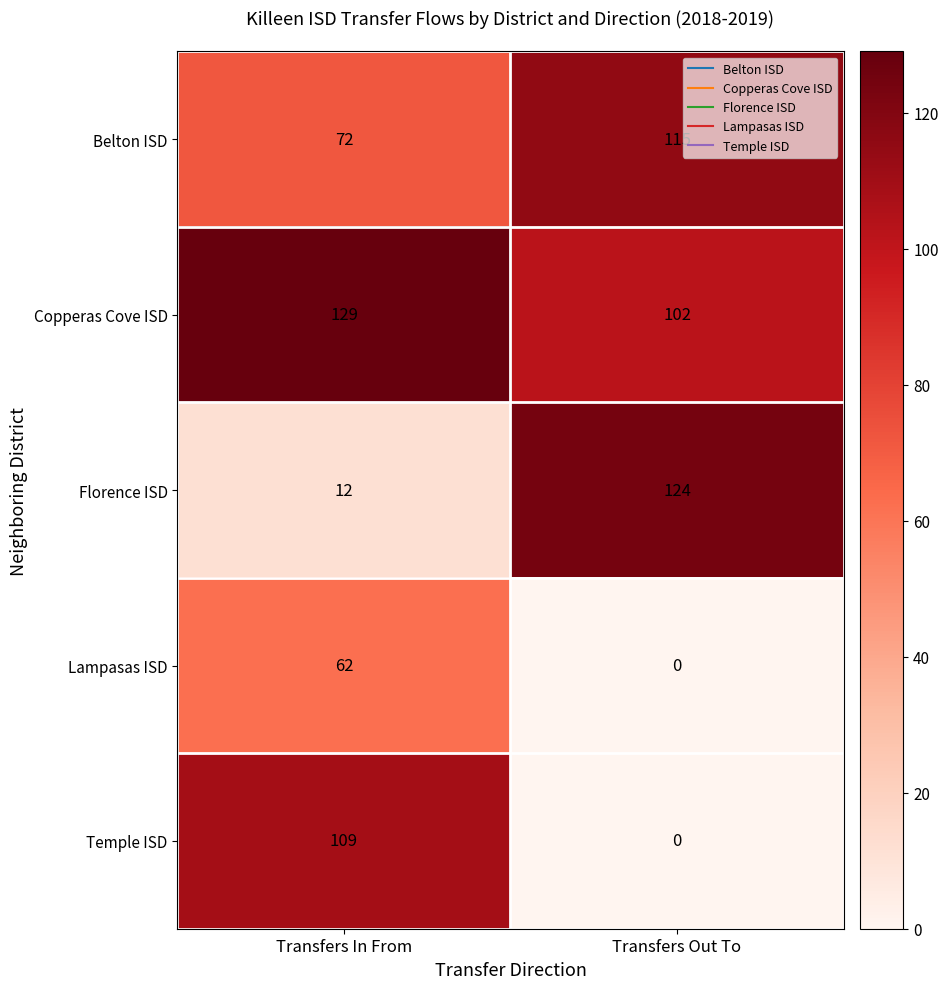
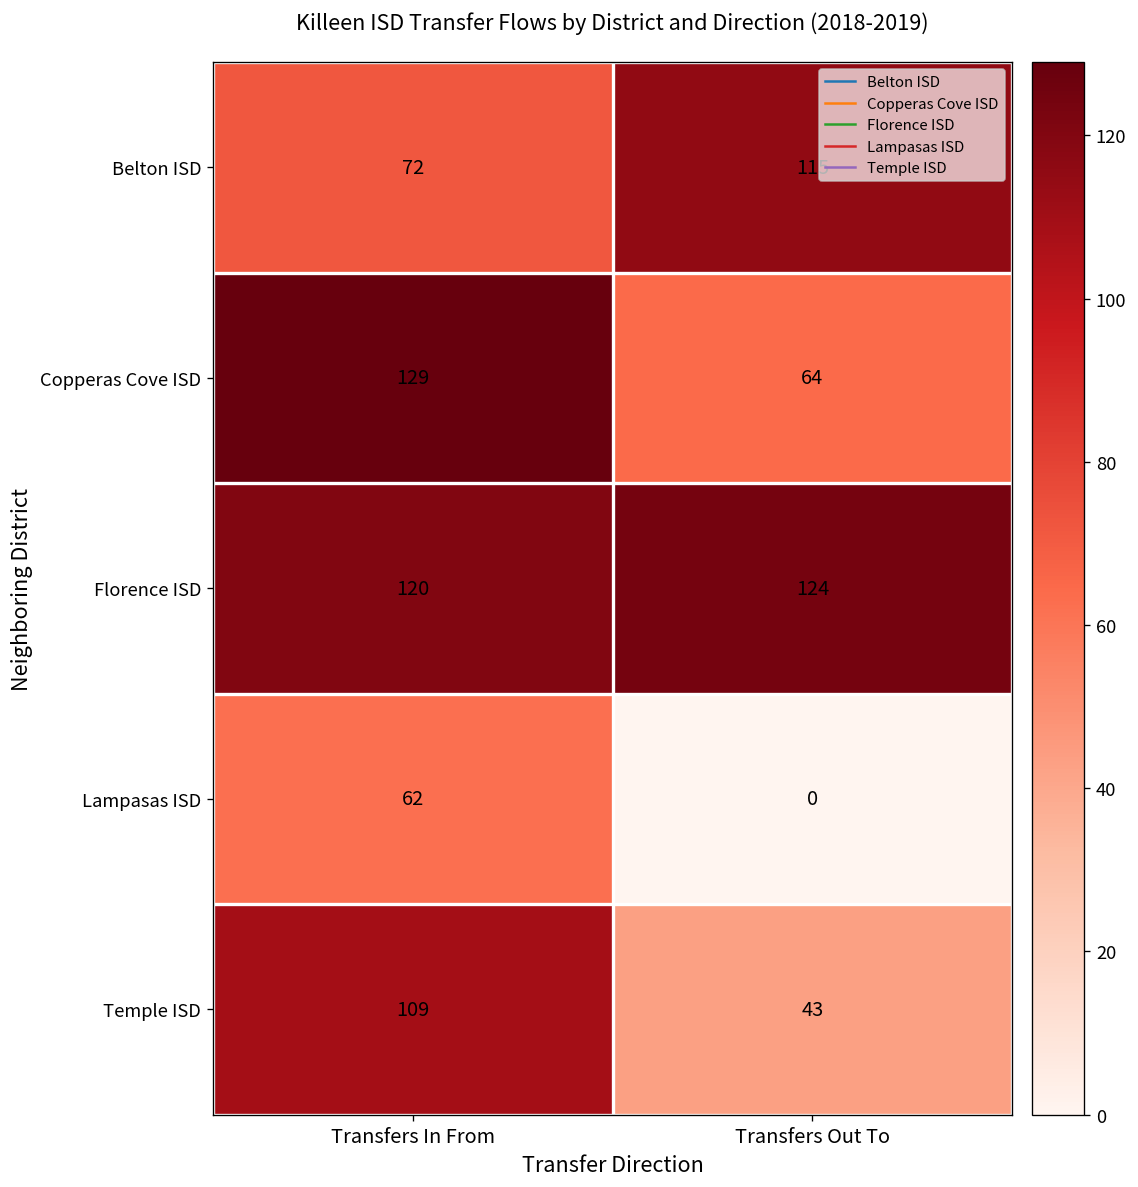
Copperas Cove ISD, Transfers Out To: 102 -> 64
Florence ISD, Transfers In From: 12 -> 120
Temple ISD, Transfers Out To: 0 -> 43
